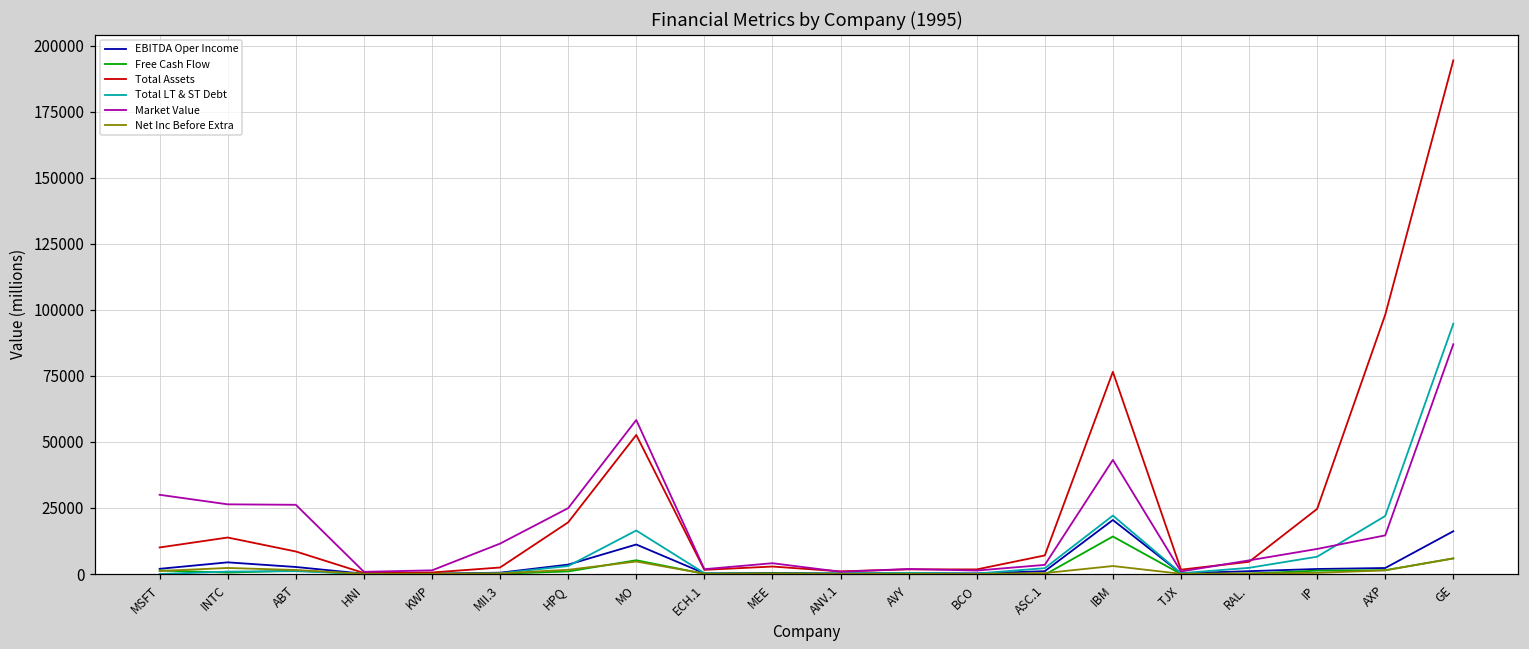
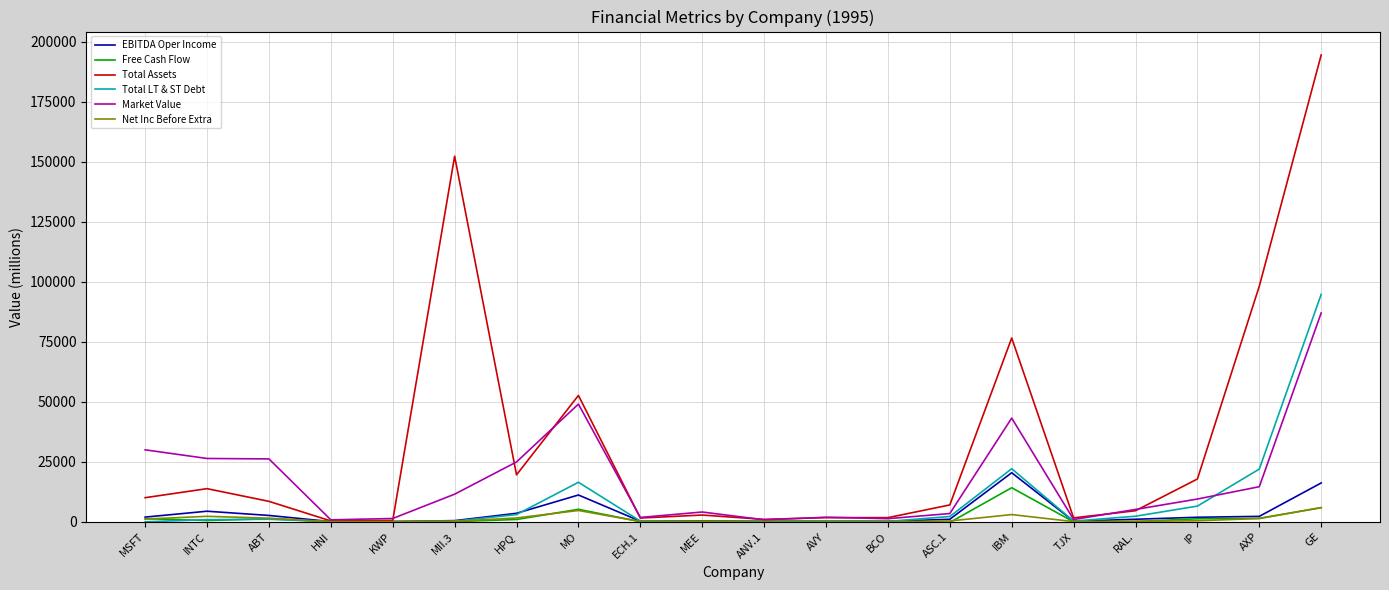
Total Assets, MII.3: 2000 -> 152000
Market Value, MO: 58000 -> 49000
Total Assets, IP: 25000 -> 18000
